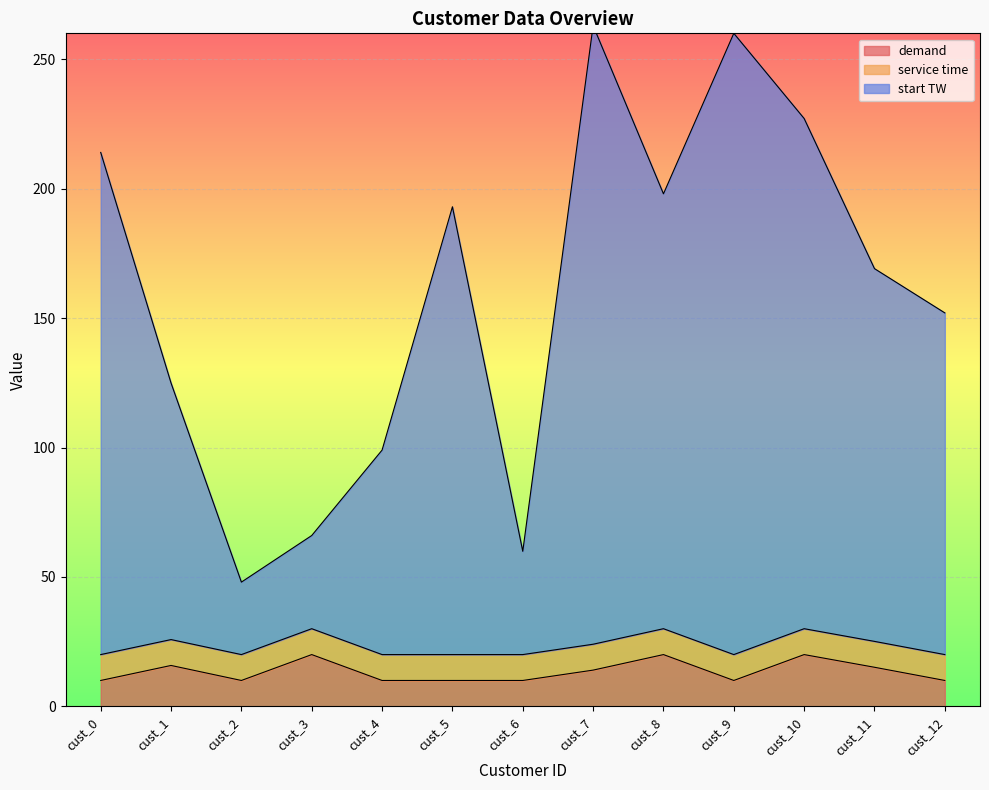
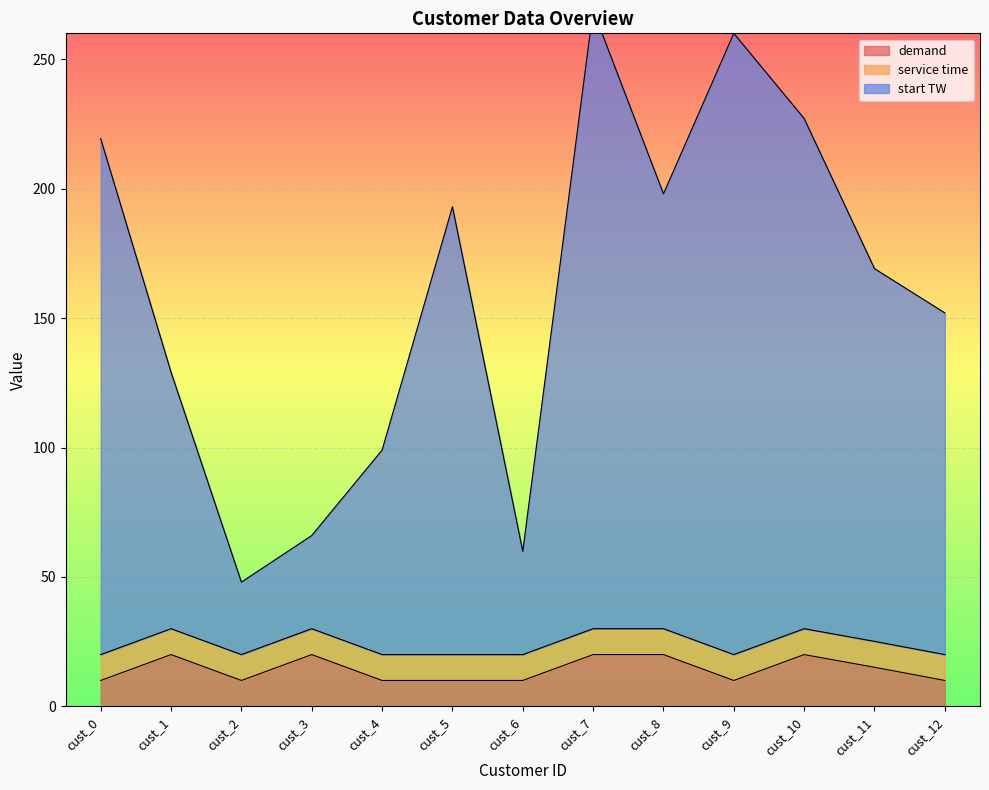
start TW, cust_0: 194 -> 199
demand, cust_1: 16 -> 20
demand, cust_7: 14 -> 20
